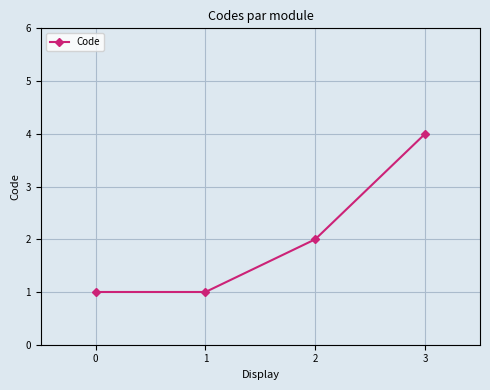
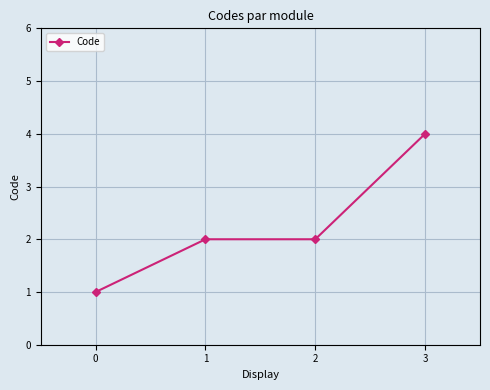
1: 1 -> 2
